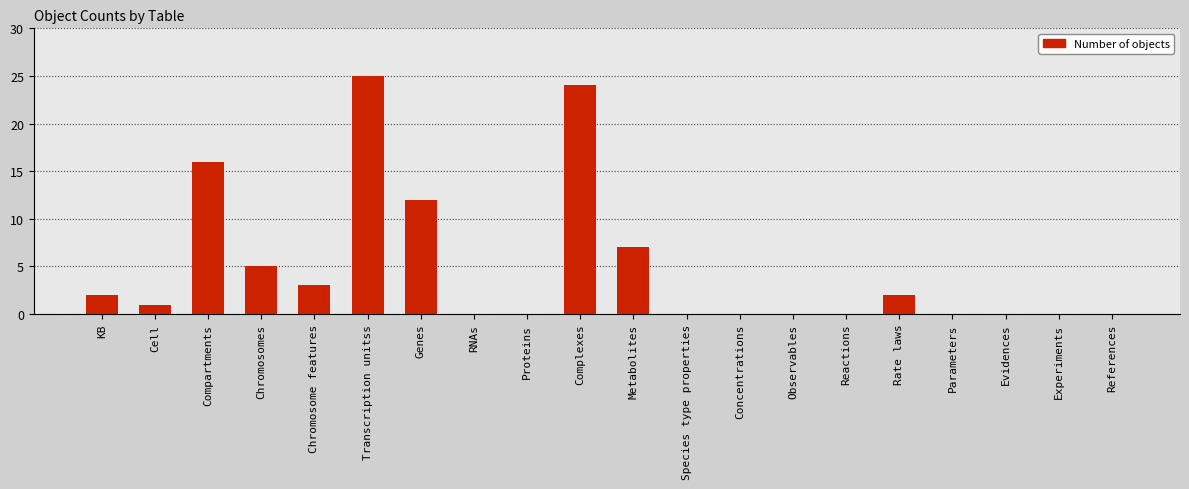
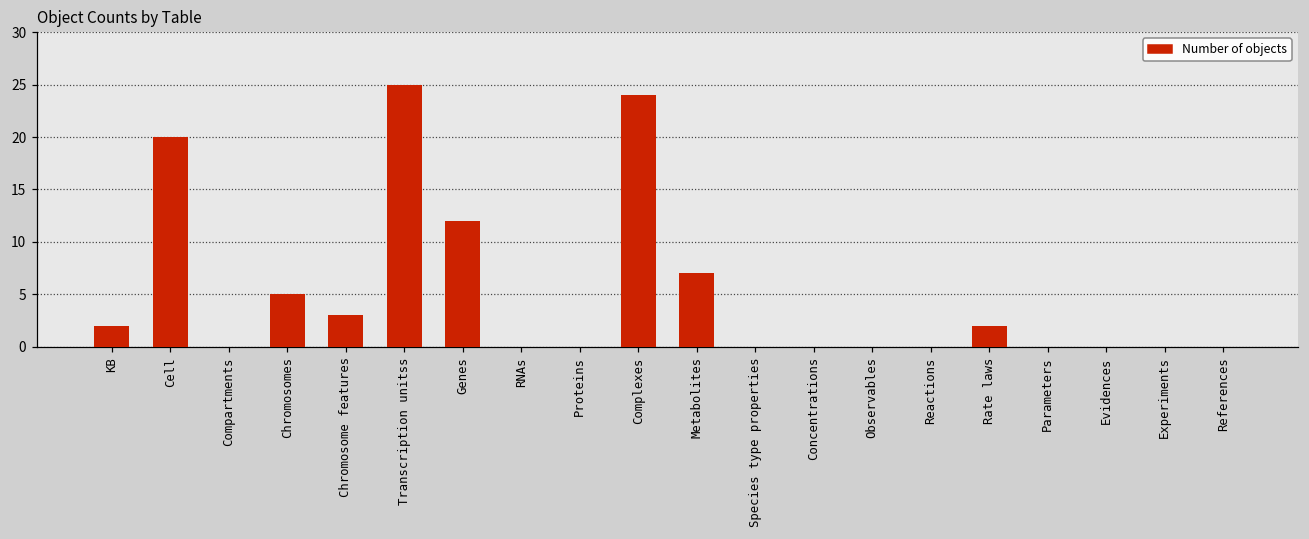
Cell: 1 -> 20
Compartments: 16 -> 0
